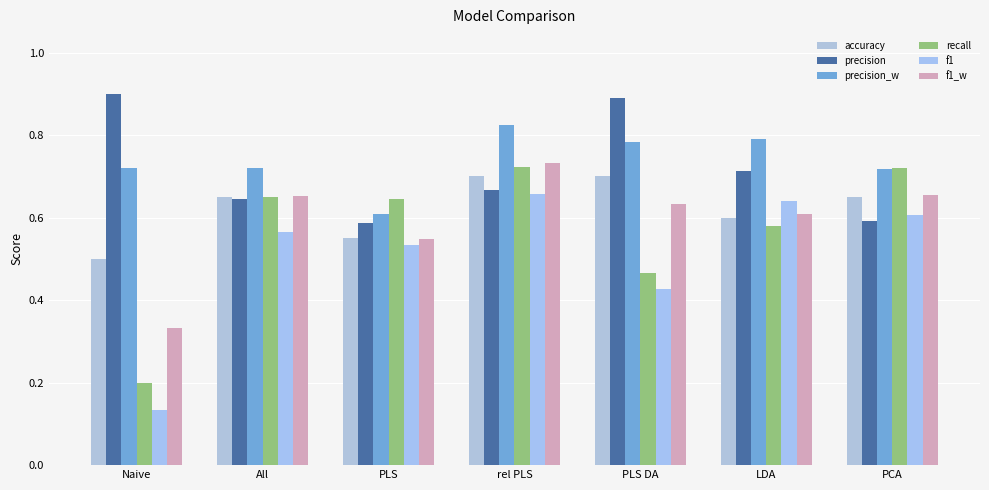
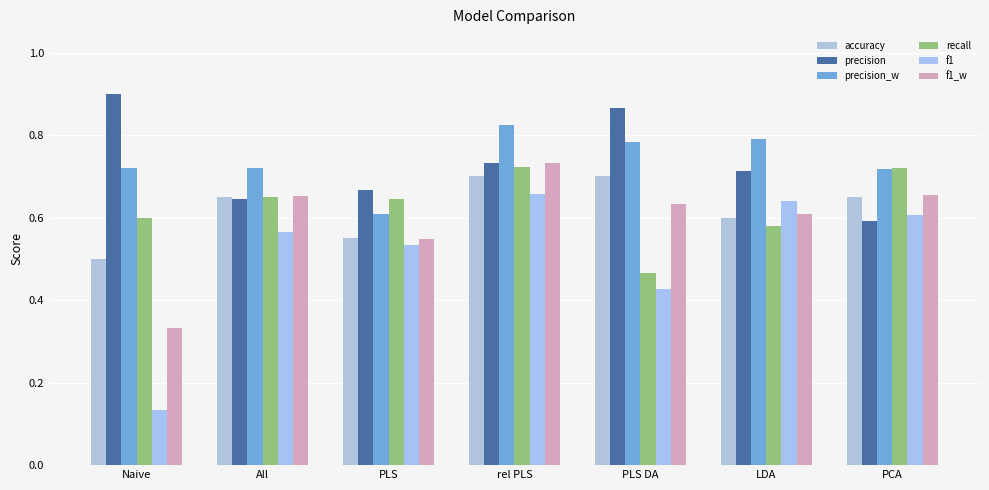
recall, Naive: 0.2 -> 0.6
precision, PLS: 0.59 -> 0.67
precision, rel PLS: 0.67 -> 0.73
precision, PLS DA: 0.89 -> 0.87
